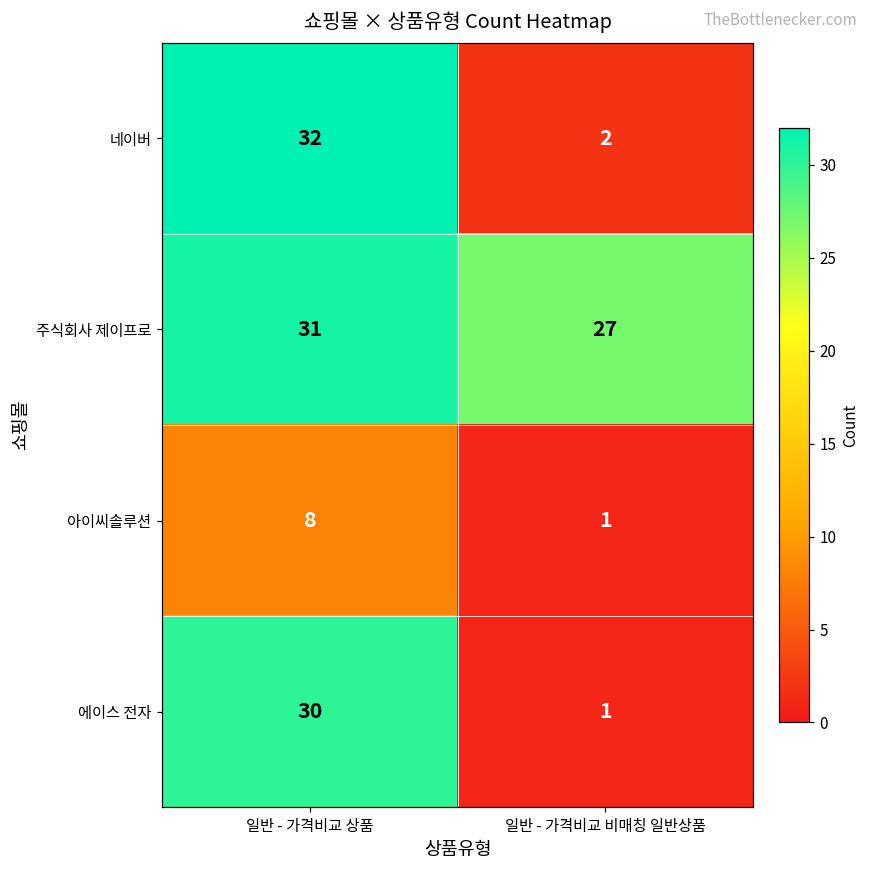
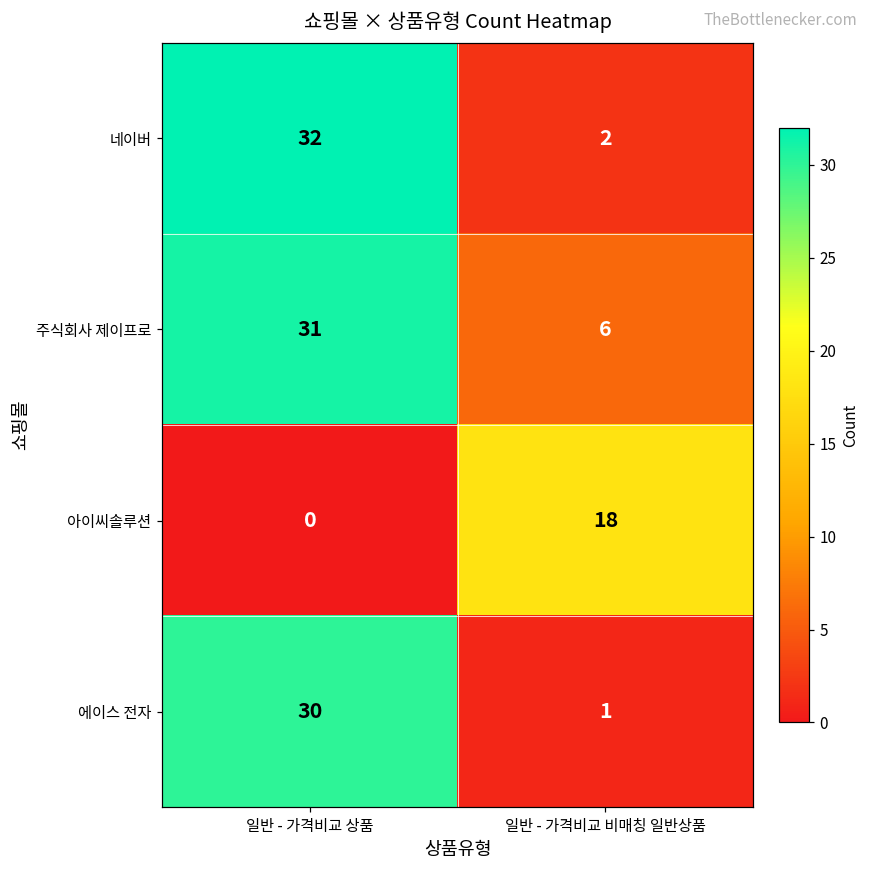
주식회사 제이프로, 일반 - 가격비교 비매칭 일반상품: 27 -> 6
아이씨솔루션, 일반 - 가격비교 상품: 8 -> 0
아이씨솔루션, 일반 - 가격비교 비매칭 일반상품: 1 -> 18
